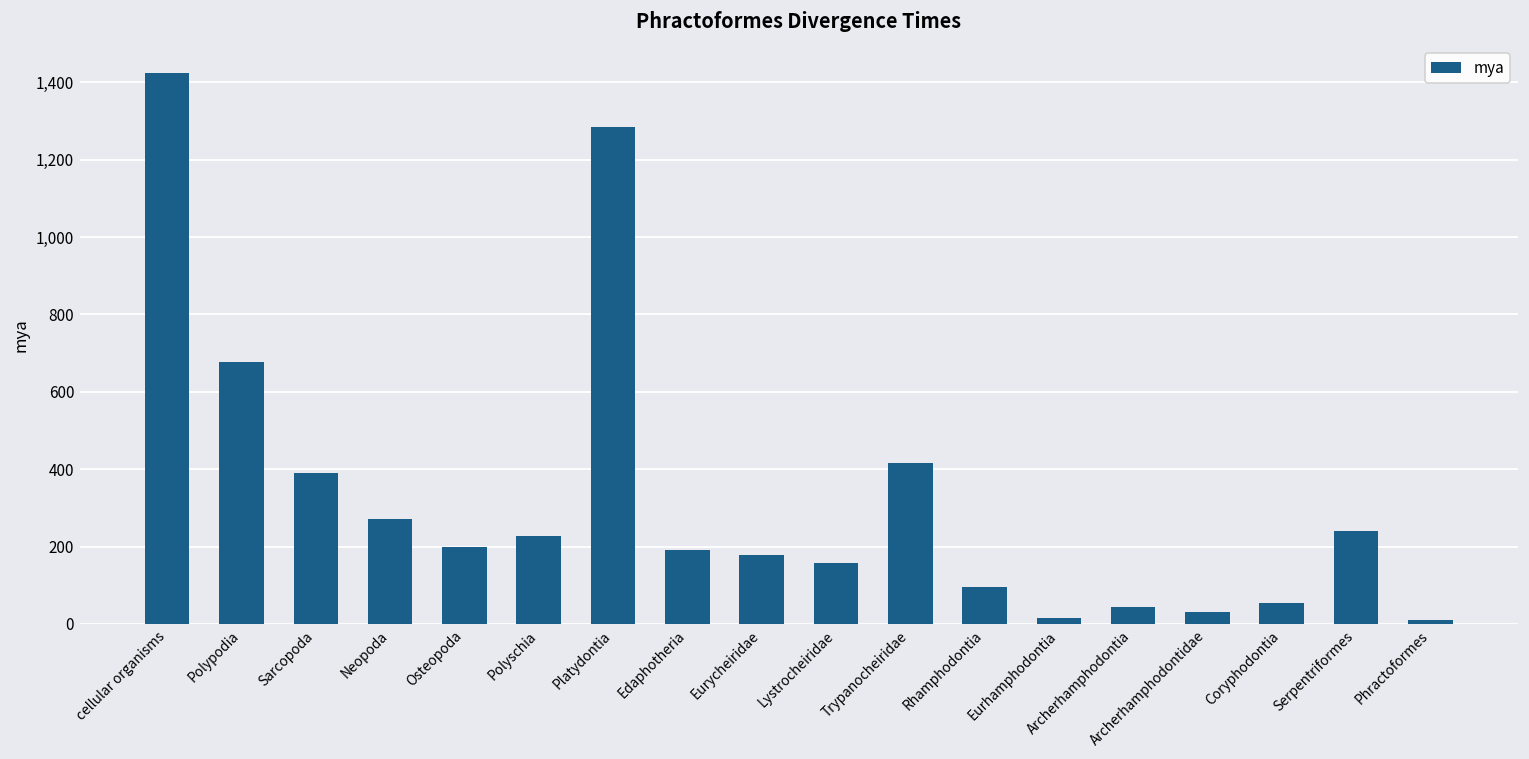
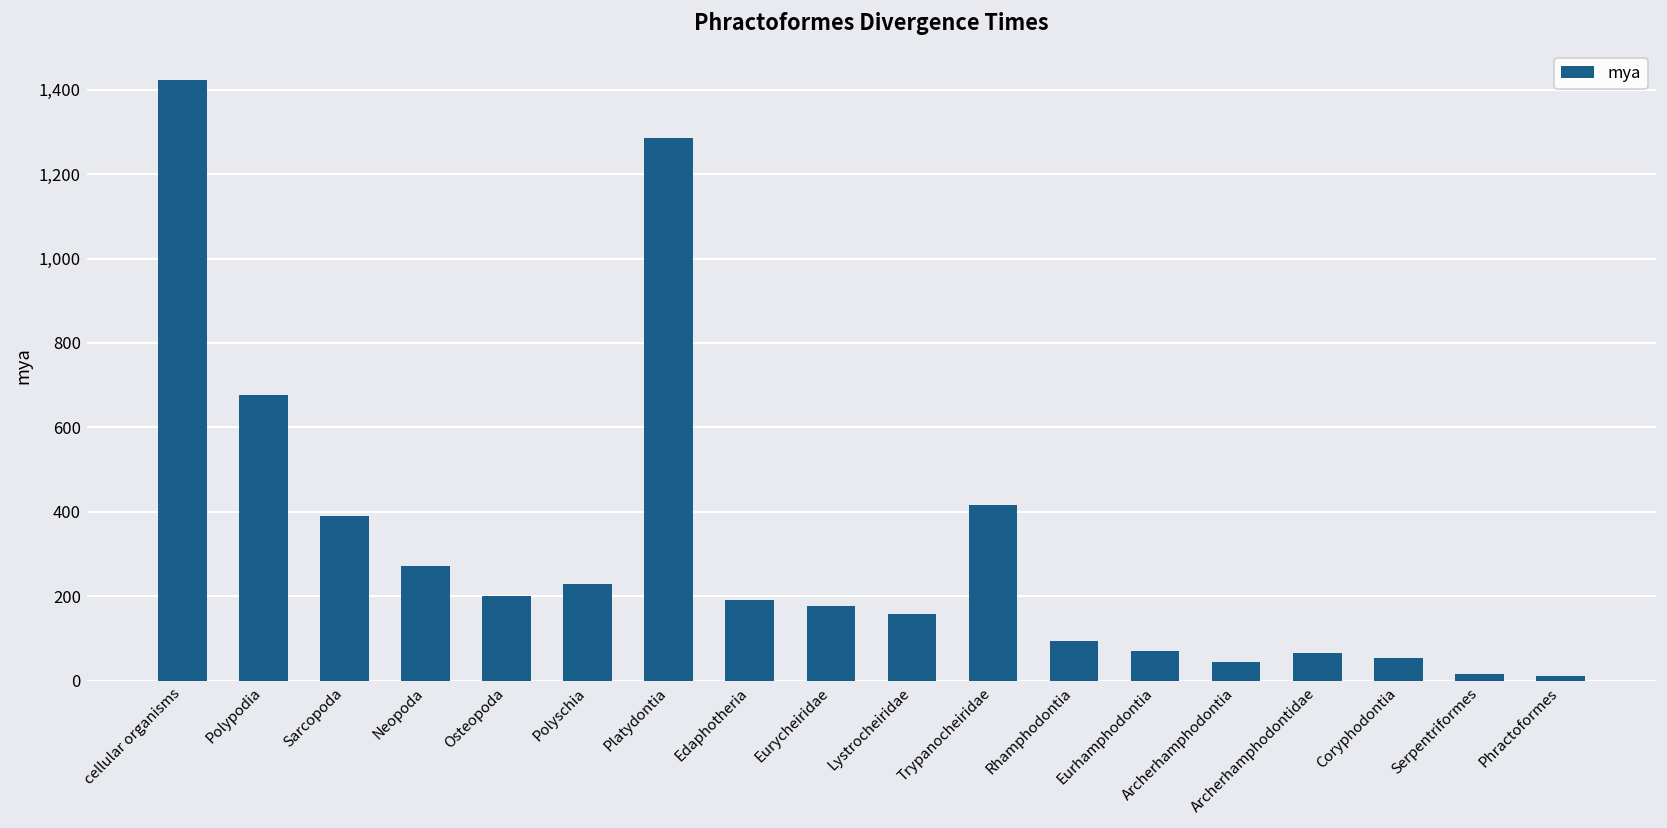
Eurhamphodontia: 20 -> 70
Archerhamphodontidae: 30 -> 60
Serpentriformes: 240 -> 20
